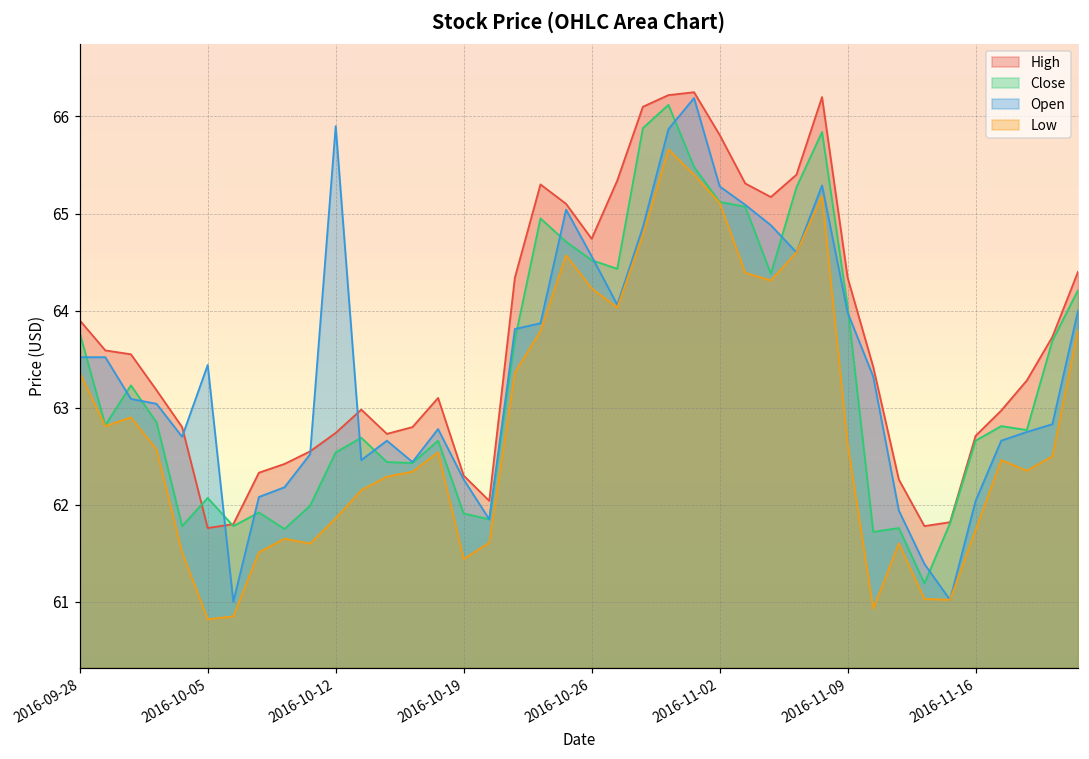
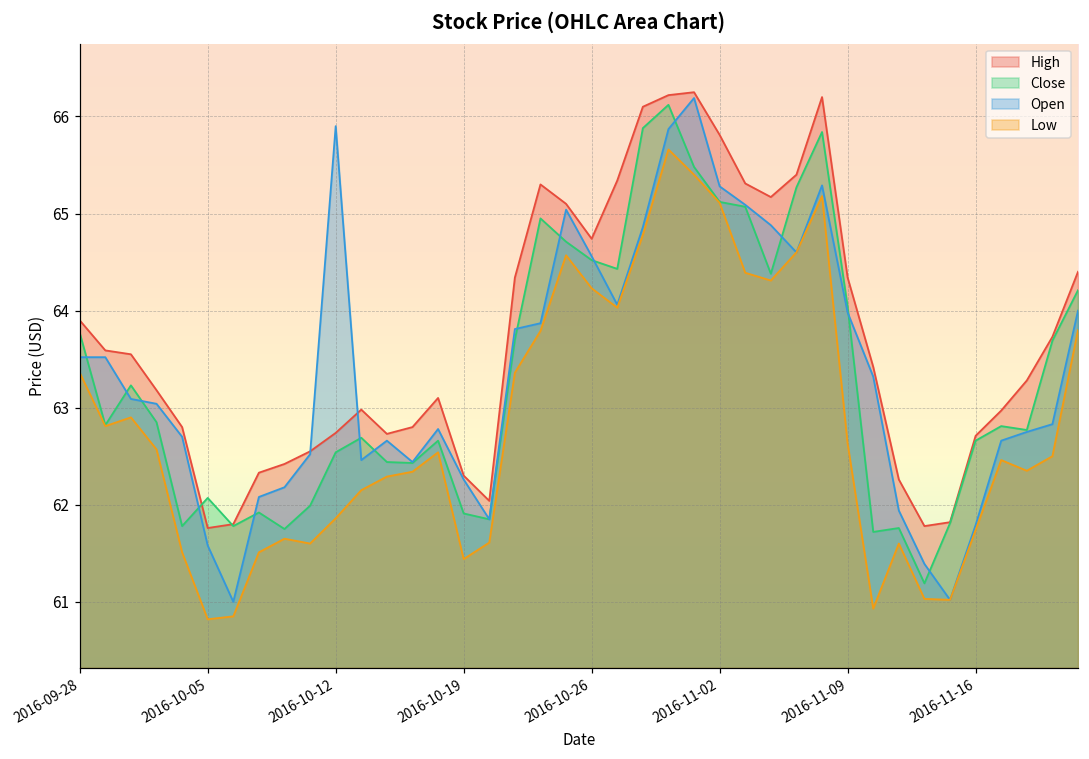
Open, 2016-10-05: 63.4 -> 61.6
Open, 2016-11-16: 62.0 -> 61.8
